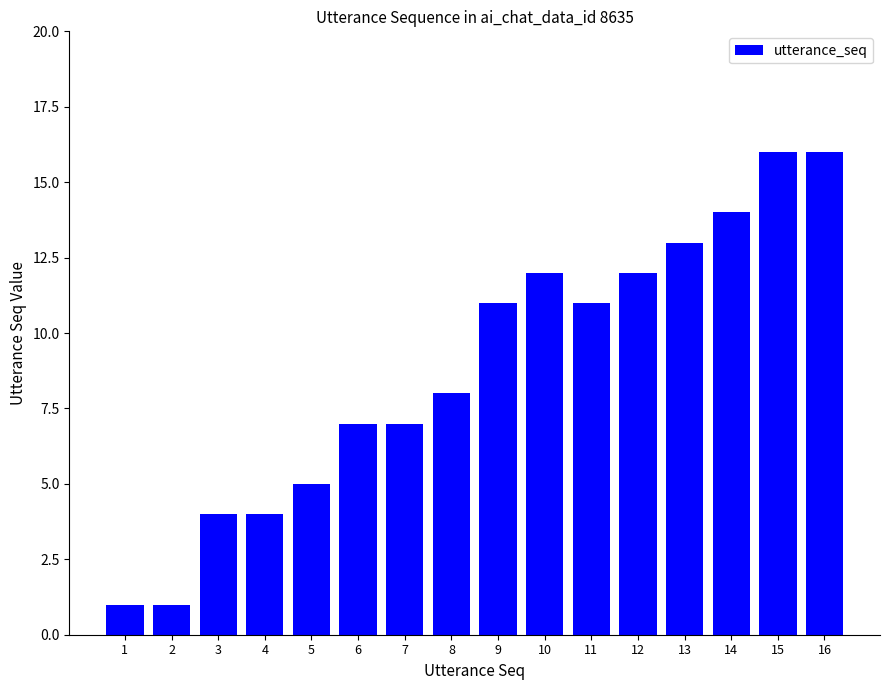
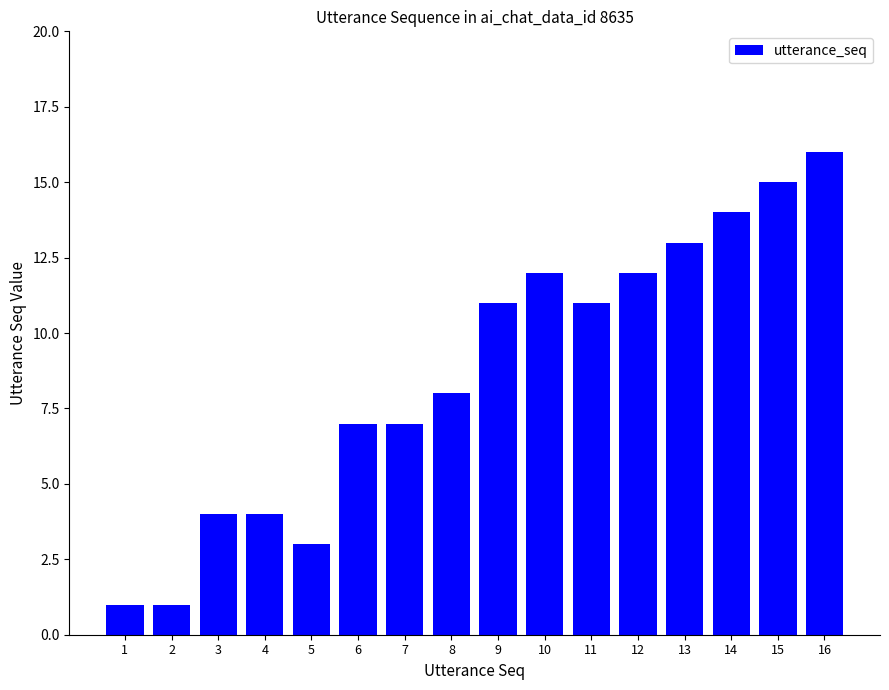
5: 5 -> 3
15: 16 -> 15
